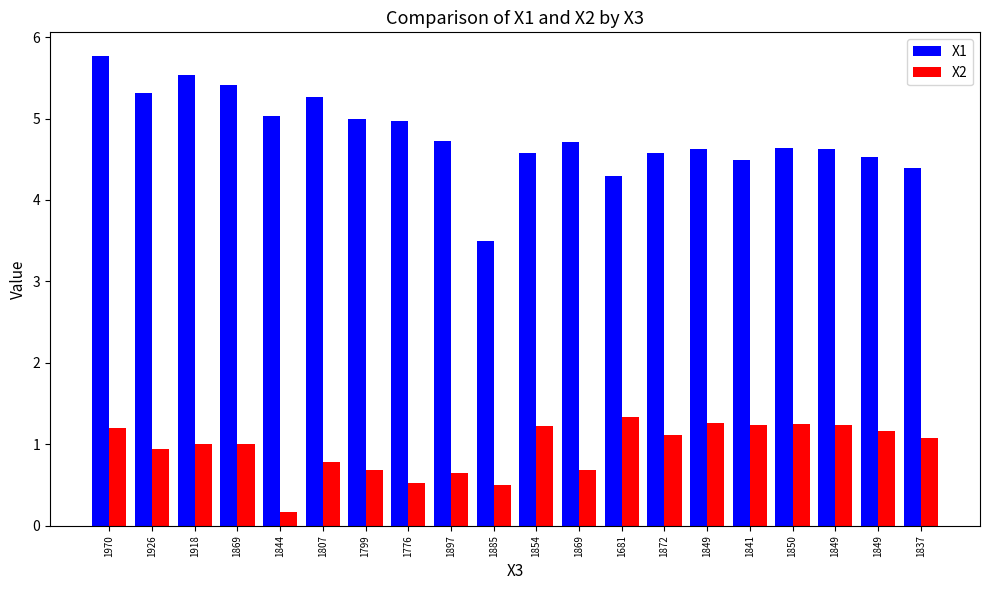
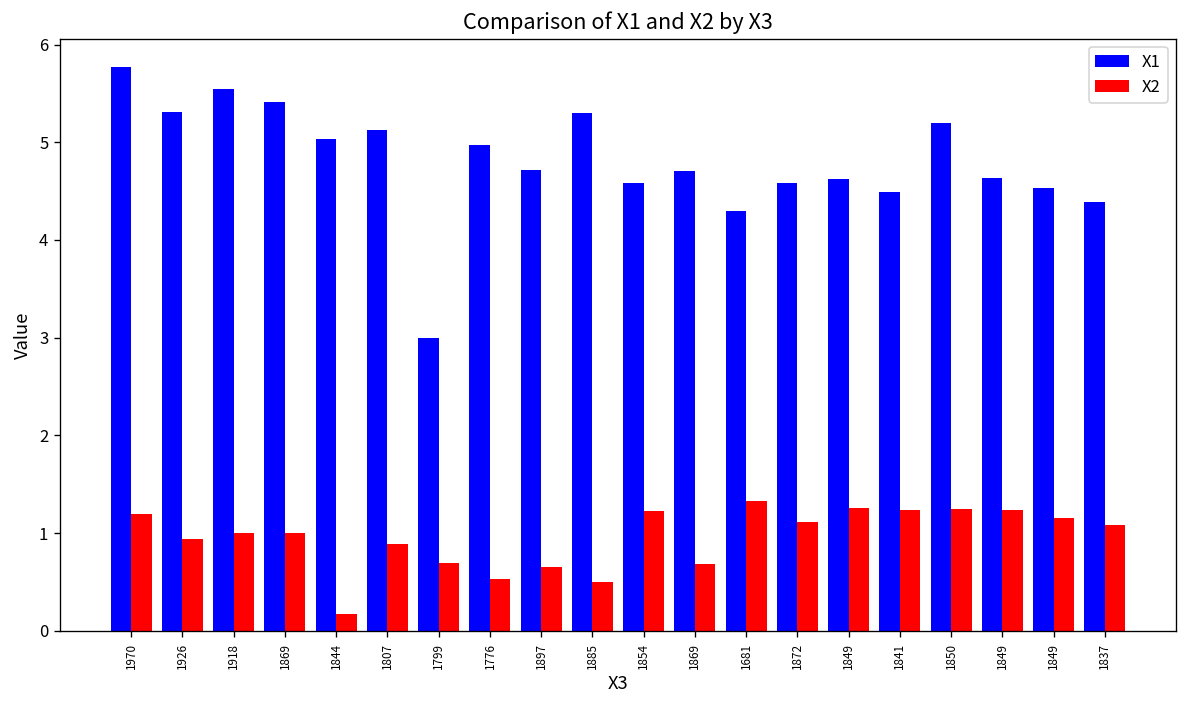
X1, 1807: 5.3 -> 5.1
X2, 1807: 0.8 -> 0.9
X1, 1799: 5 -> 3
X1, 1885: 3.5 -> 5.3
X1, 1850: 4.6 -> 5.2
